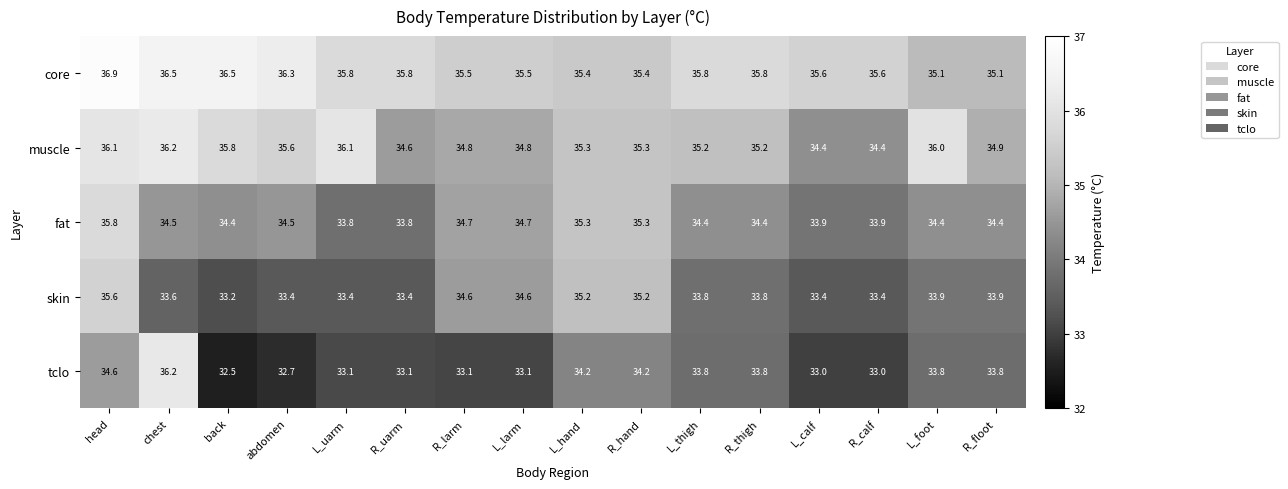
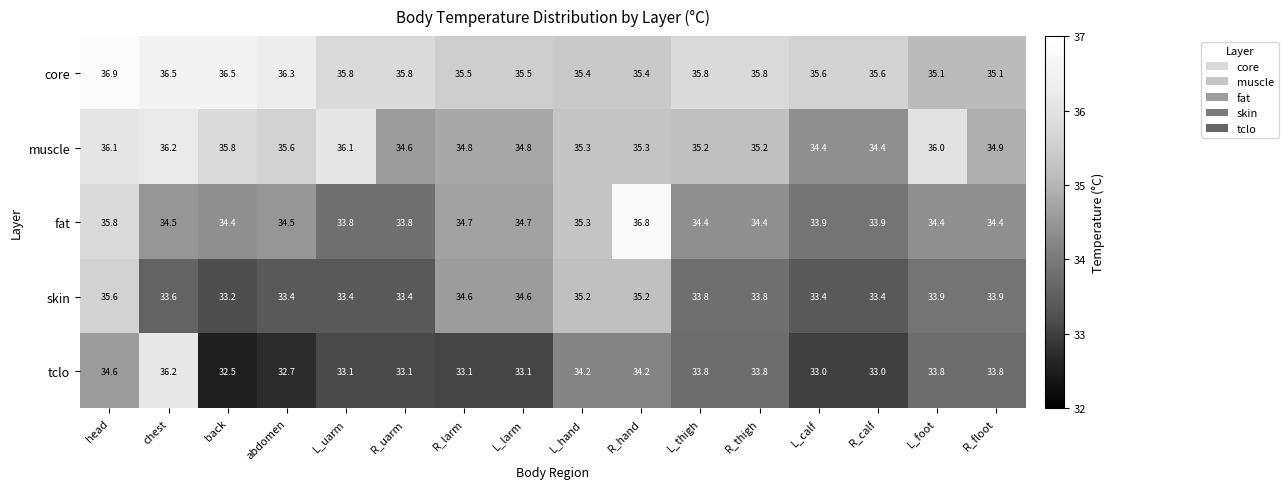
fat, R_hand: 35.3 -> 36.8
